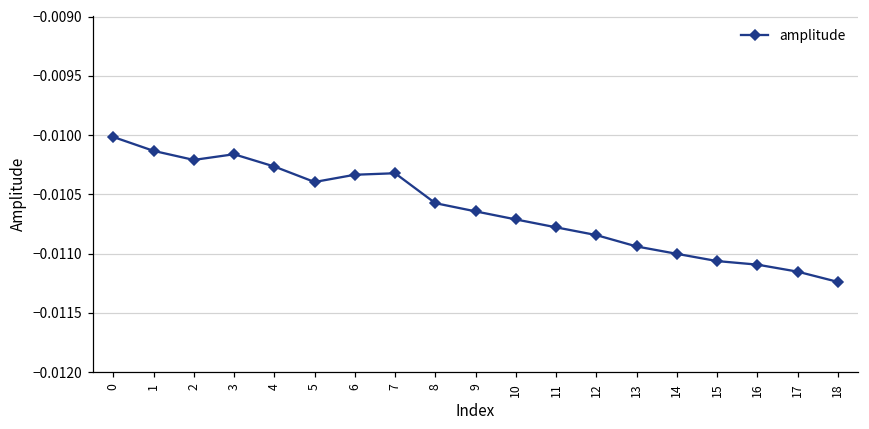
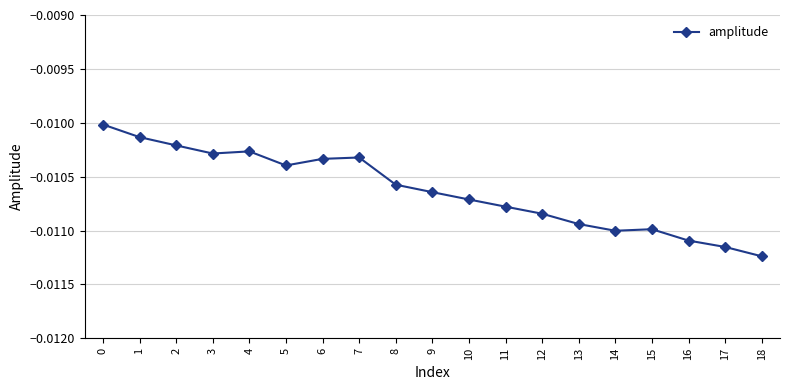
3: -0.01016 -> -0.01029
15: -0.01106 -> -0.01099
